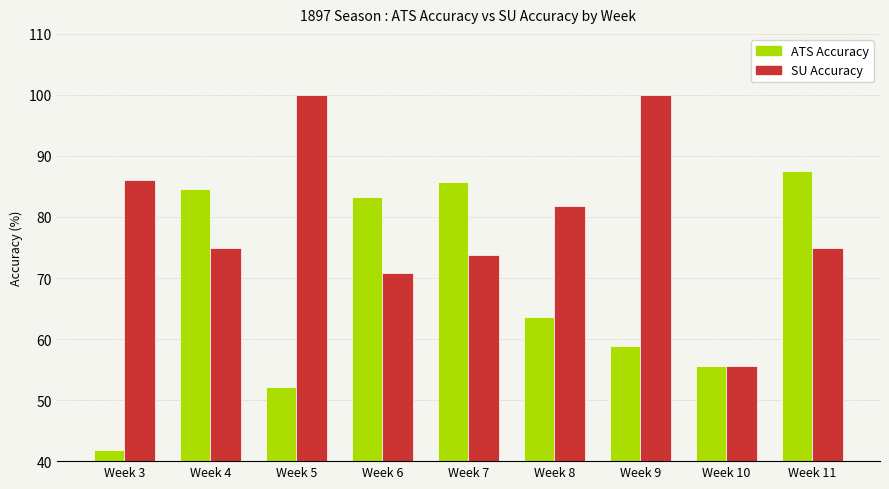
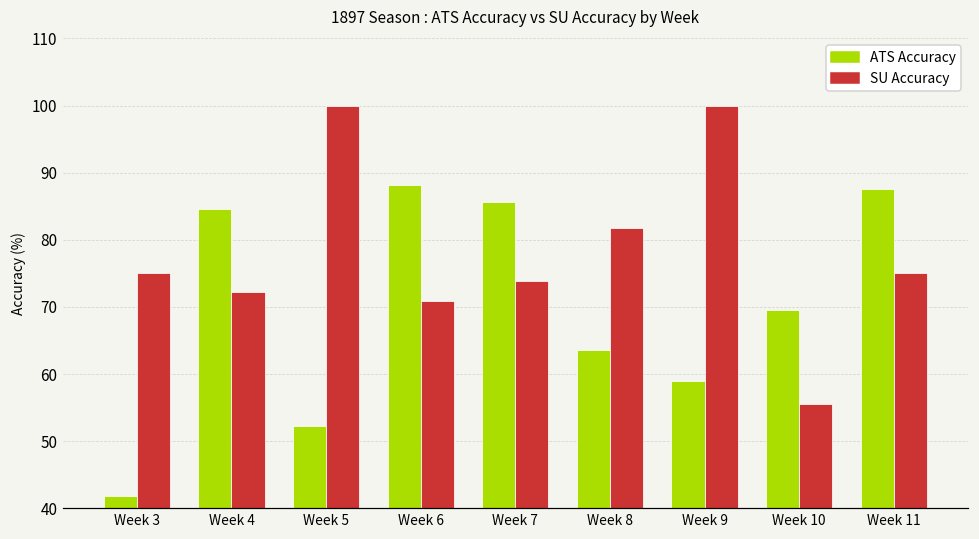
SU Accuracy, Week 3: 86 -> 75
SU Accuracy, Week 4: 75 -> 72
ATS Accuracy, Week 6: 83 -> 88
ATS Accuracy, Week 10: 56 -> 70
